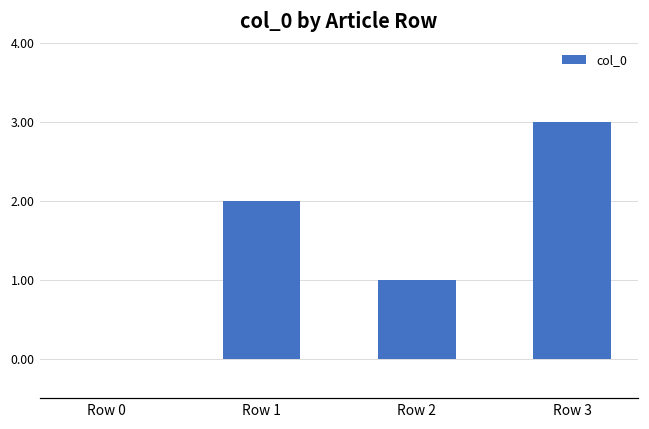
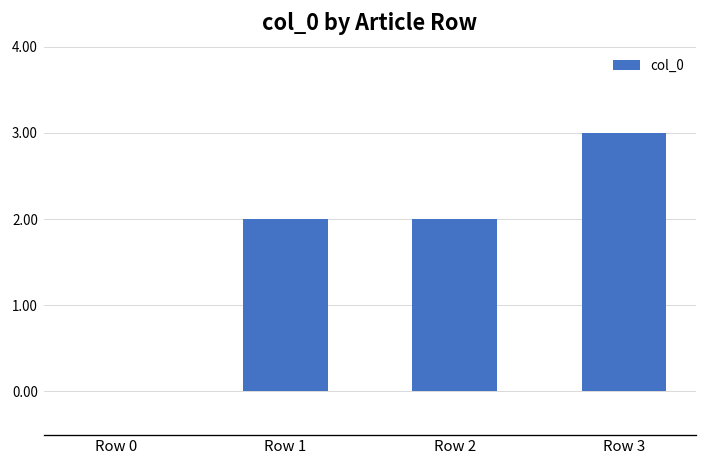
Row 2: 1 -> 2
